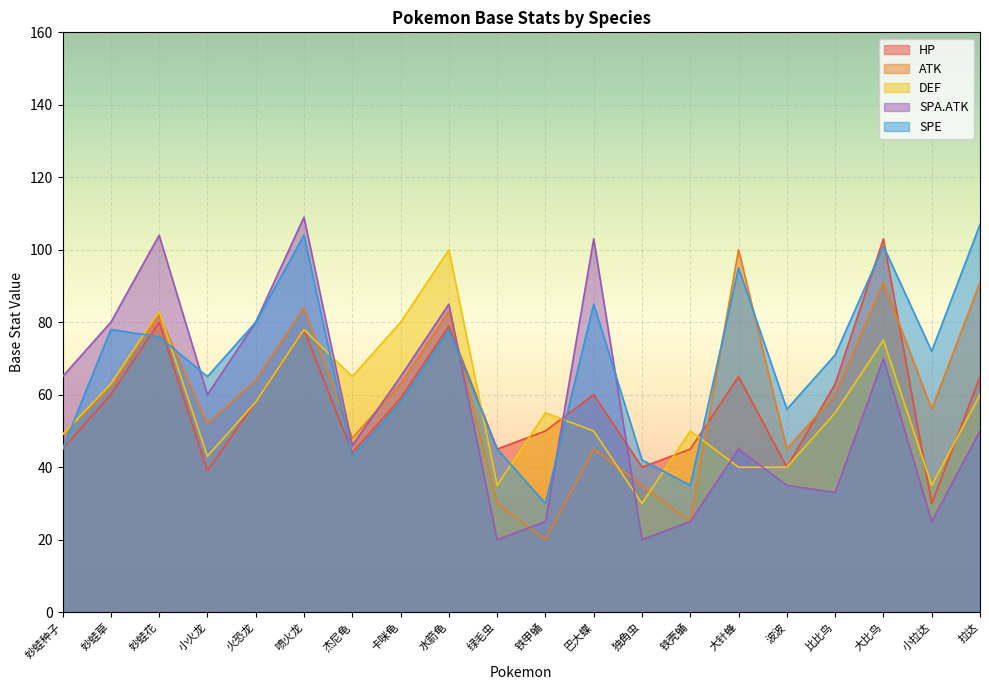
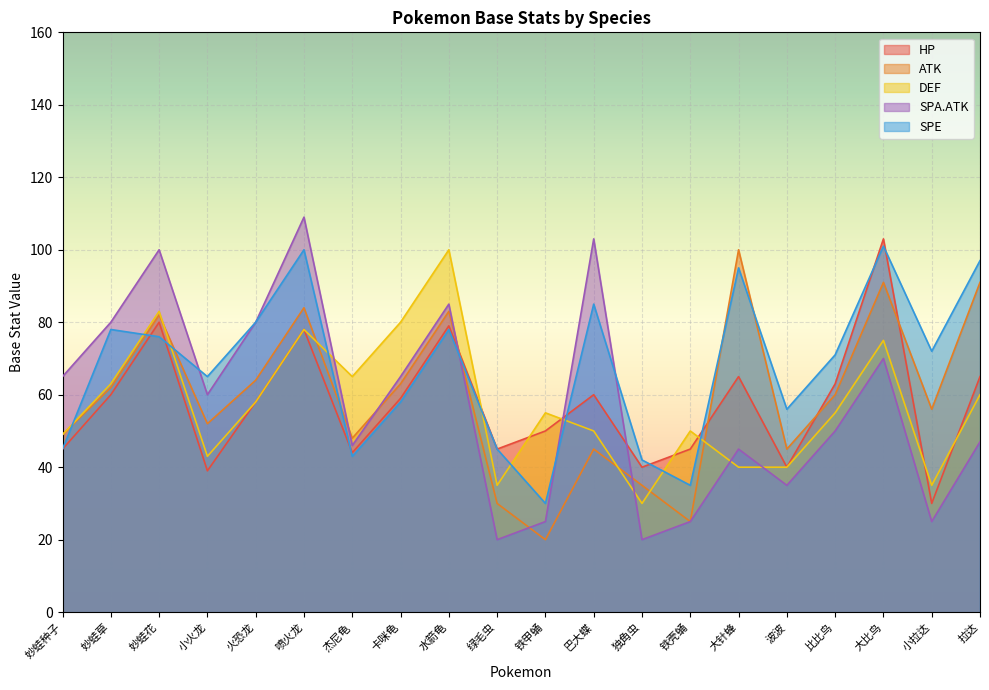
SPA.ATK, 妙蛙花: 104 -> 100
SPE, 喷火龙: 104 -> 100
SPA.ATK, 比比鸟: 33 -> 50
SPA.ATK, 拉达: 50 -> 47
SPE, 拉达: 107 -> 97
